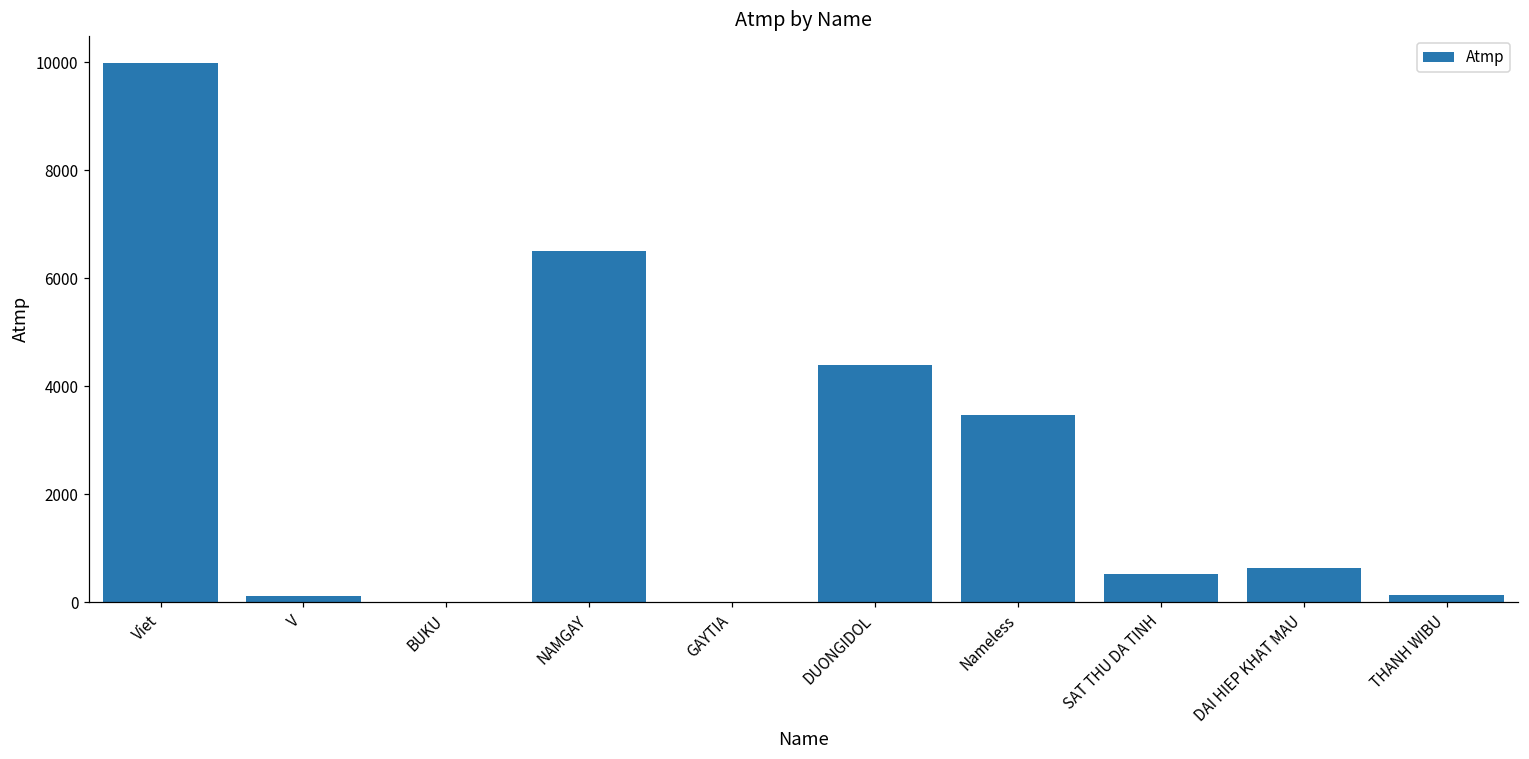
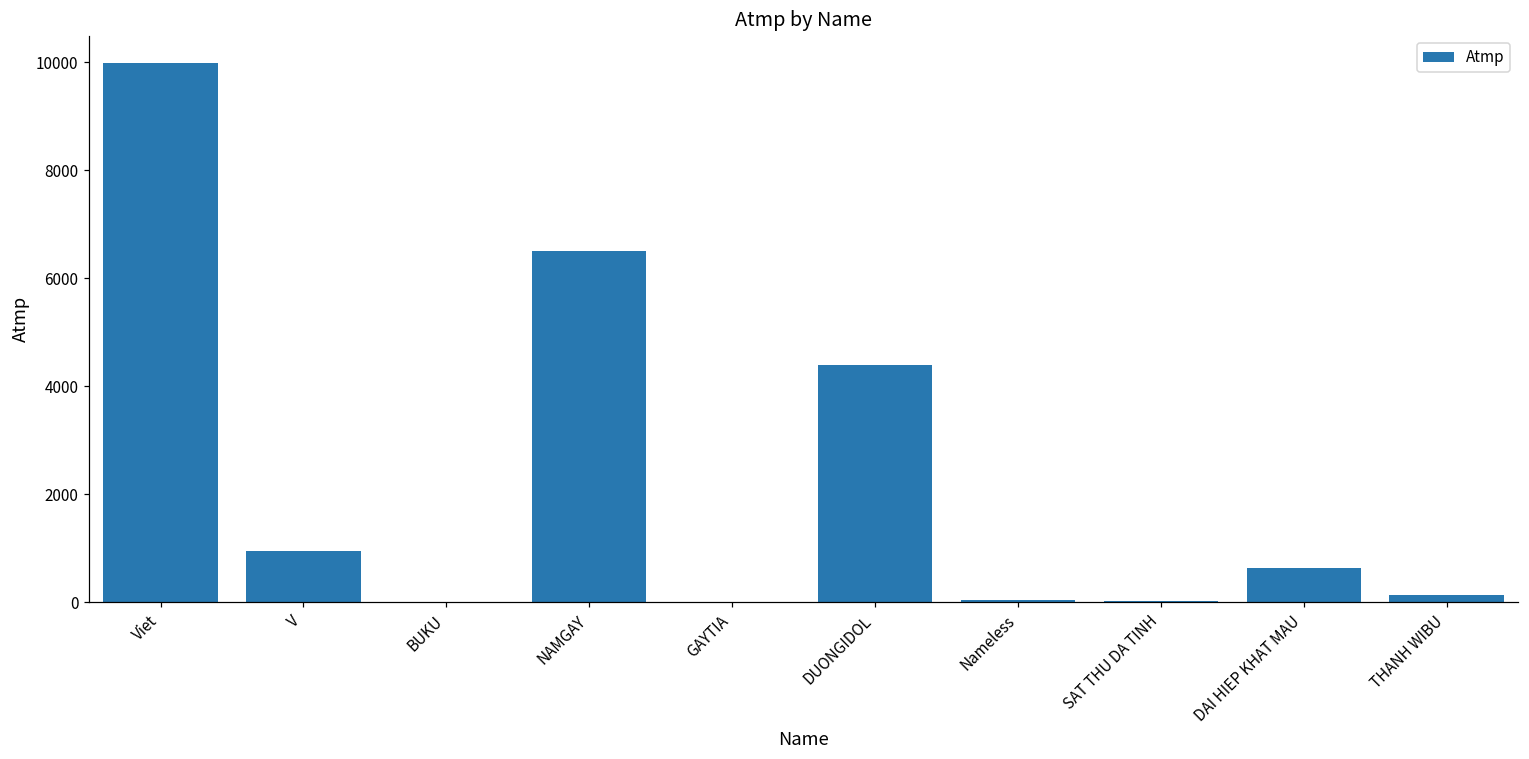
V: 100 -> 1000
Nameless: 3500 -> 0
SAT THU DA TINH: 500 -> 0
